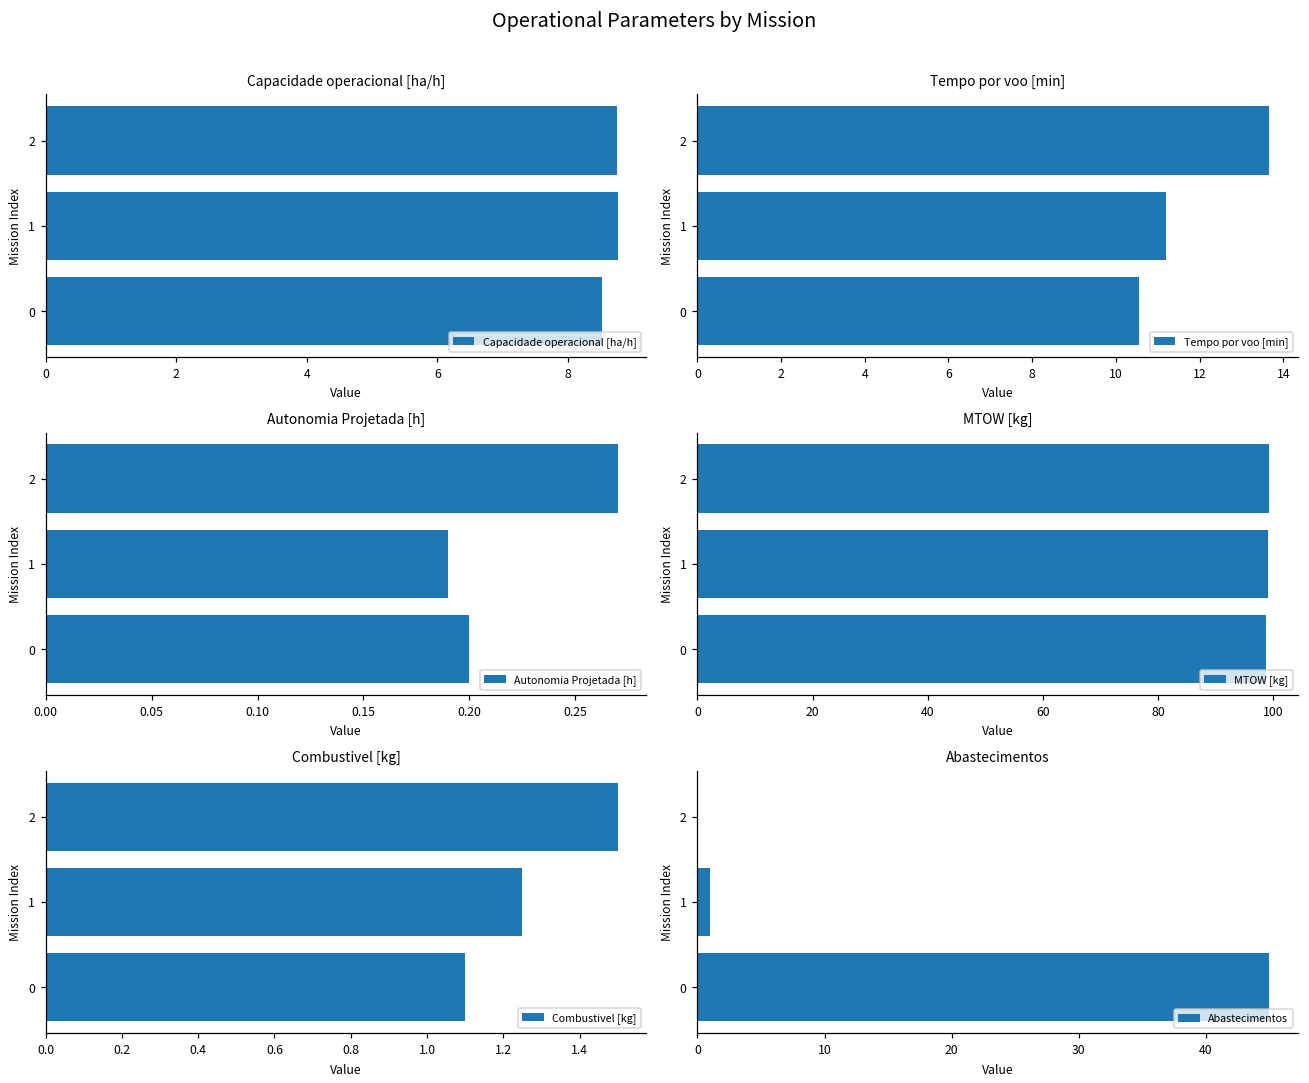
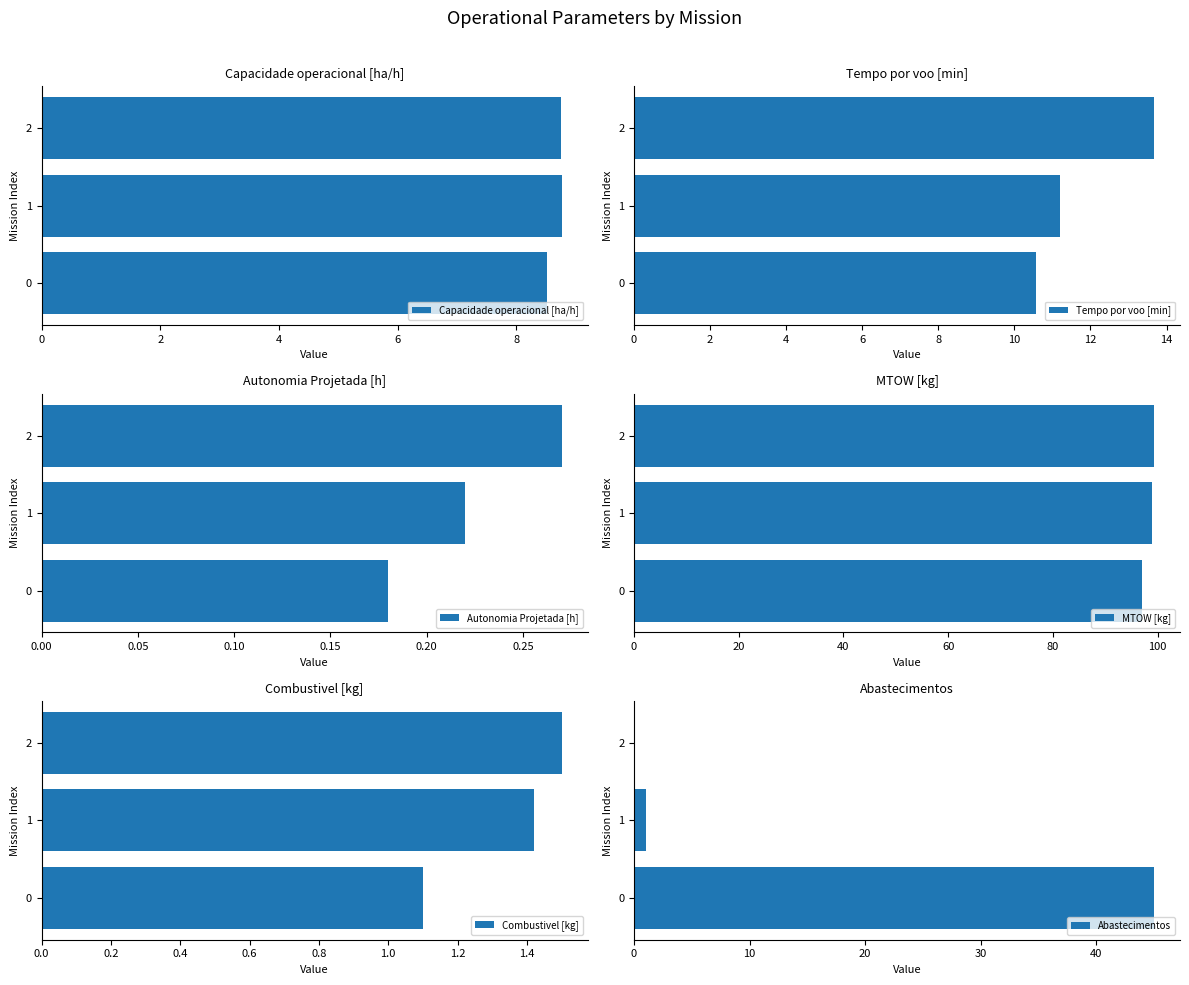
Autonomia Projetada [h], 1: 0.19 -> 0.22
Autonomia Projetada [h], 0: 0.20 -> 0.18
MTOW [kg], 0: 99 -> 97
Combustivel [kg], 1: 1.25 -> 1.42
